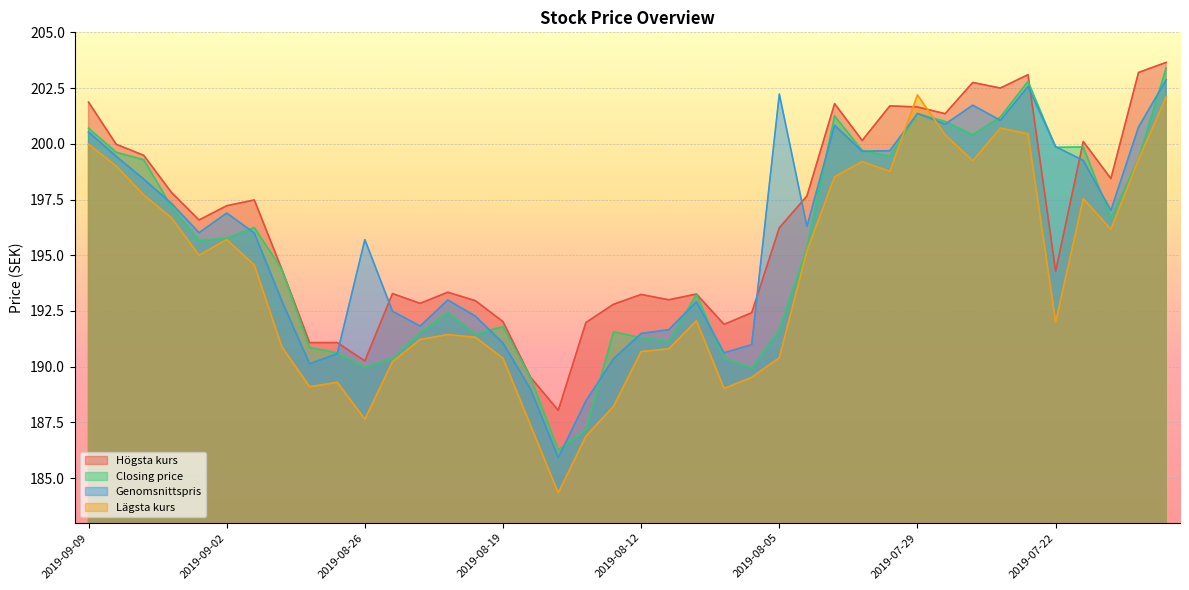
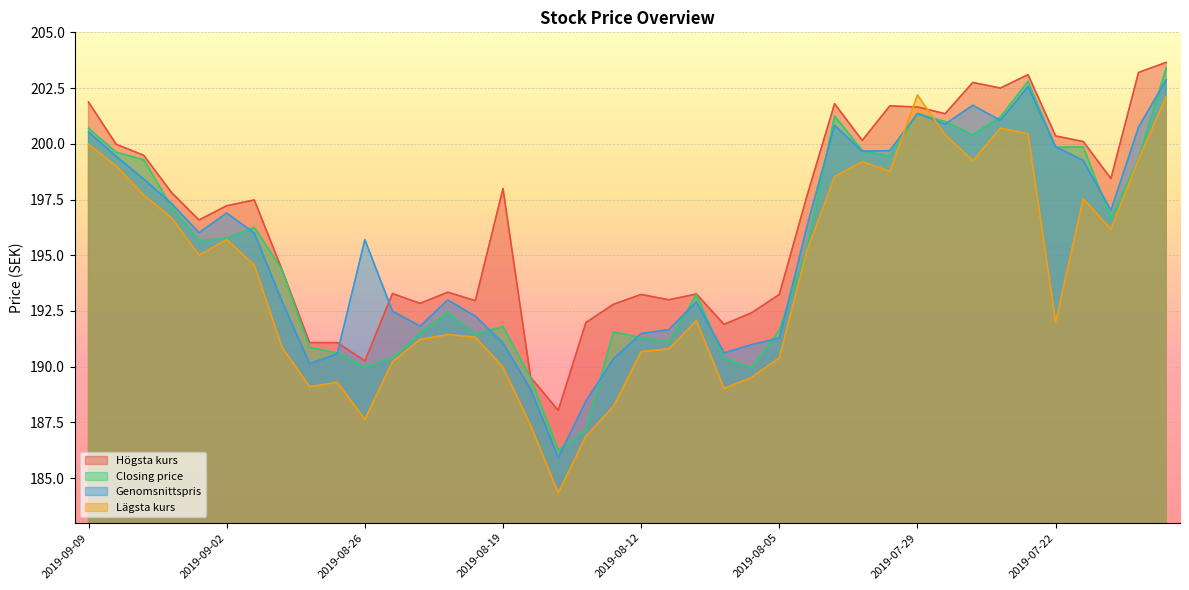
Högsta kurs, 2019-08-19: 192.0 -> 198.0
Lägsta kurs, 2019-08-19: 190.4 -> 190.0
Högsta kurs, 2019-08-05: 196.2 -> 193.2
Genomsnittspris, 2019-08-05: 202.2 -> 191.3
Högsta kurs, 2019-07-22: 194.3 -> 200.4
